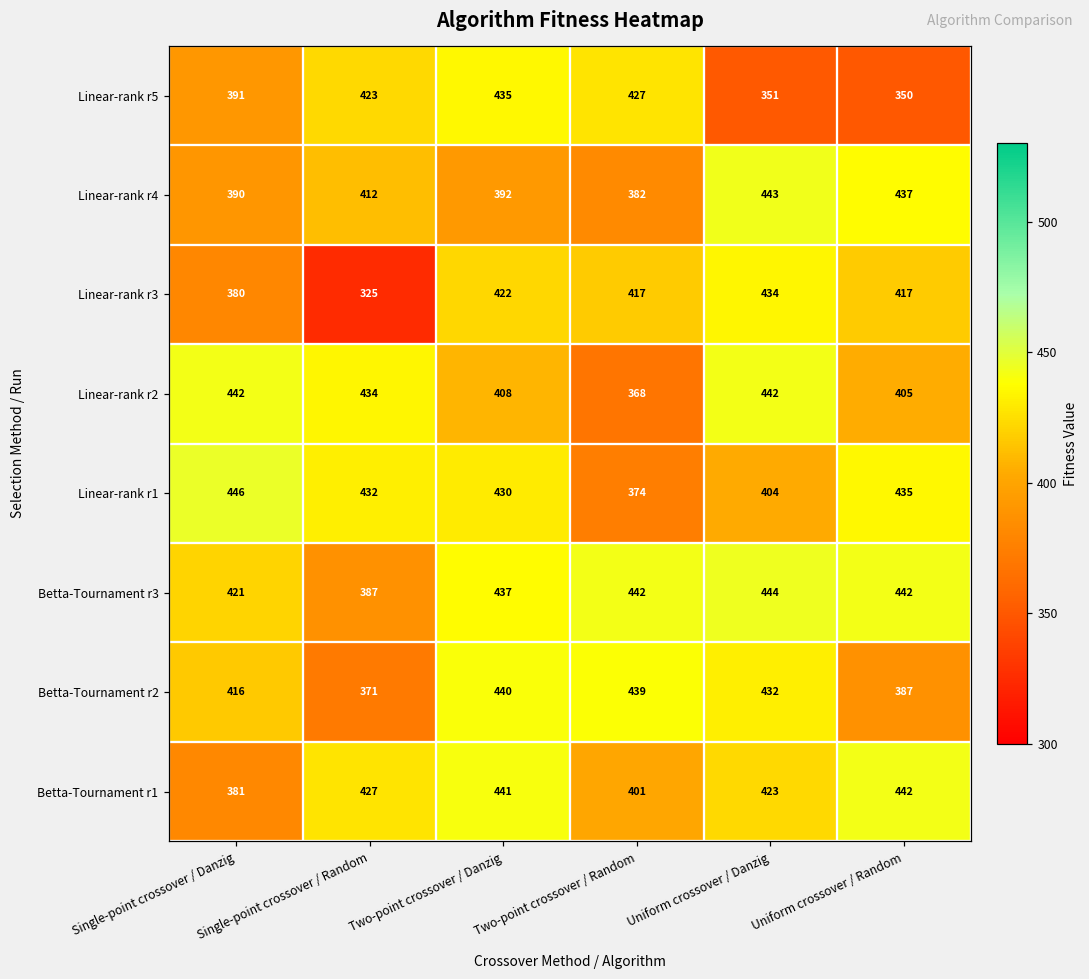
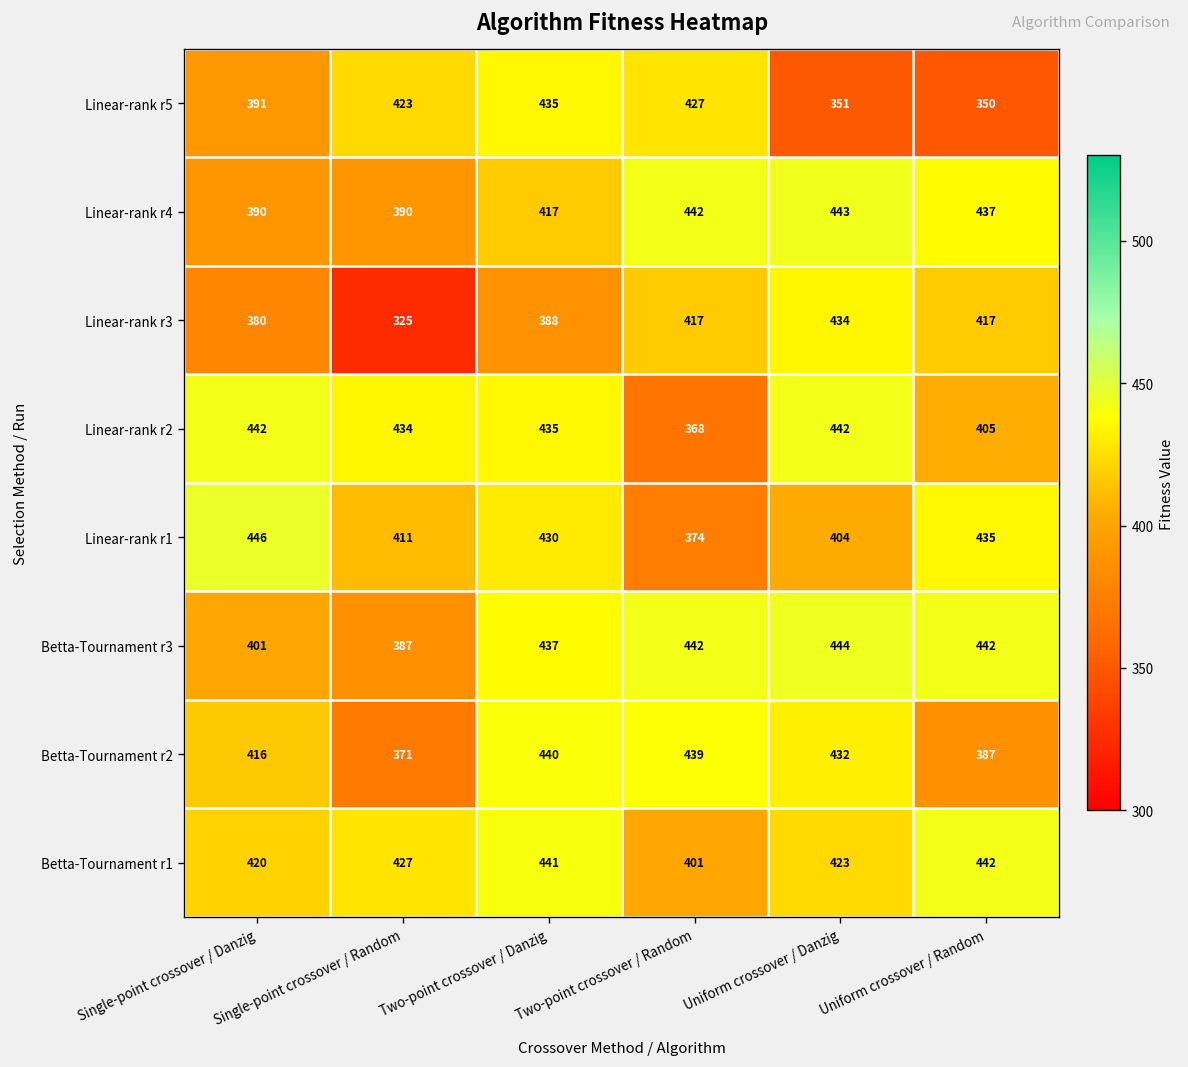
Linear-rank r4, Single-point crossover / Random: 412 -> 390
Linear-rank r4, Two-point crossover / Danzig: 392 -> 417
Linear-rank r4, Two-point crossover / Random: 382 -> 442
Linear-rank r3, Two-point crossover / Danzig: 422 -> 388
Linear-rank r2, Two-point crossover / Danzig: 408 -> 435
Linear-rank r1, Single-point crossover / Random: 432 -> 411
Betta-Tournament r3, Single-point crossover / Danzig: 421 -> 401
Betta-Tournament r1, Single-point crossover / Danzig: 381 -> 420
